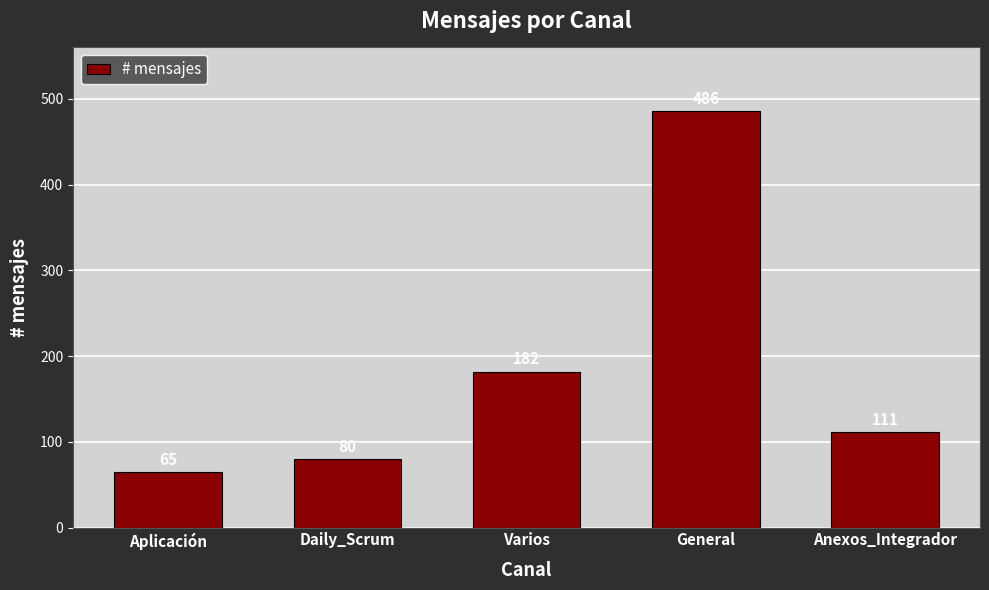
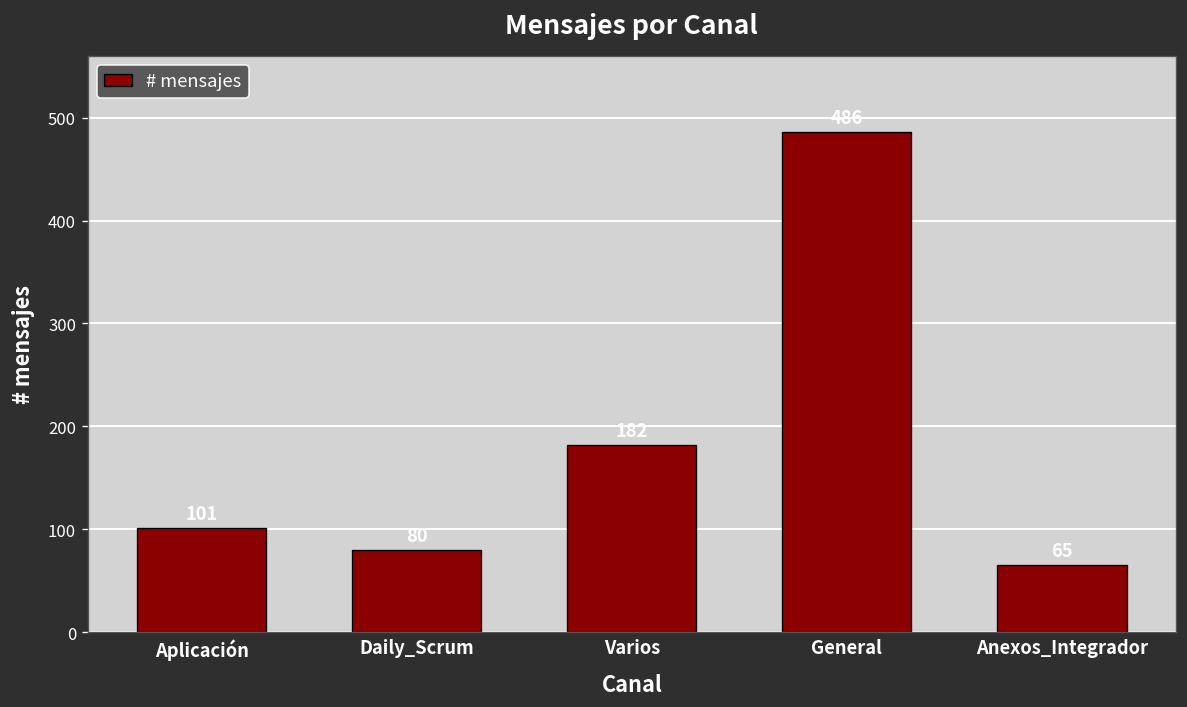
Aplicación: 70 -> 100
Anexos_Integrador: 110 -> 70
